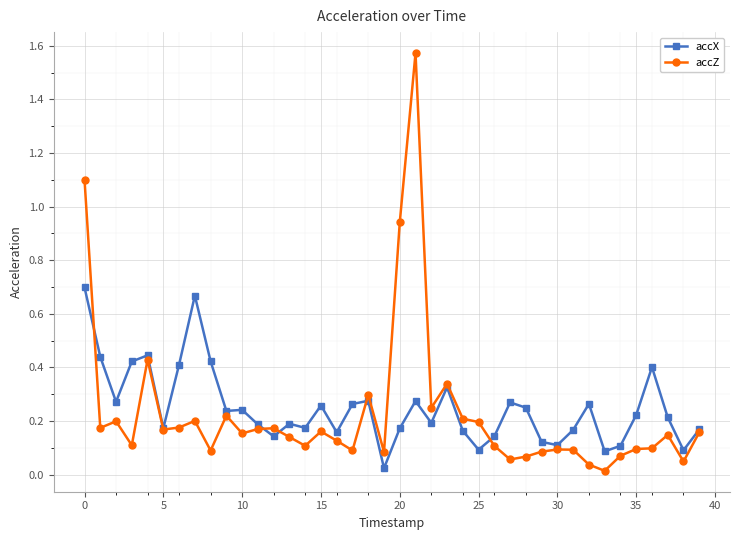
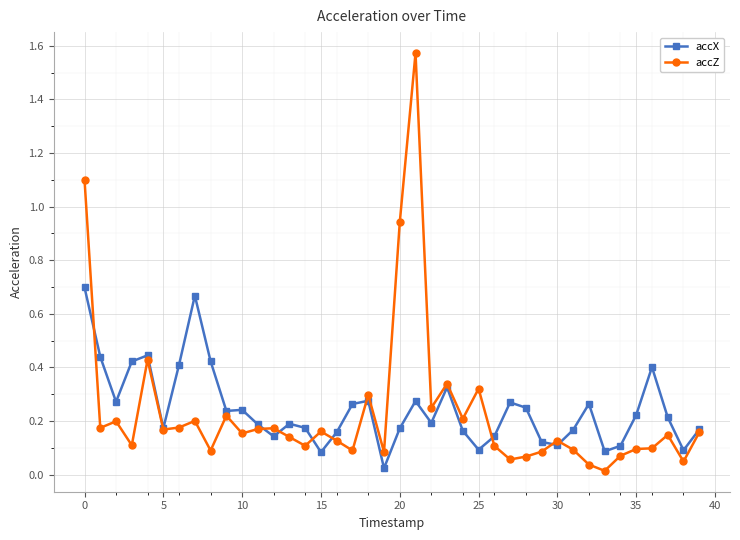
accX, 15: 0.26 -> 0.08
accZ, 25: 0.20 -> 0.32
accZ, 30: 0.09 -> 0.13
